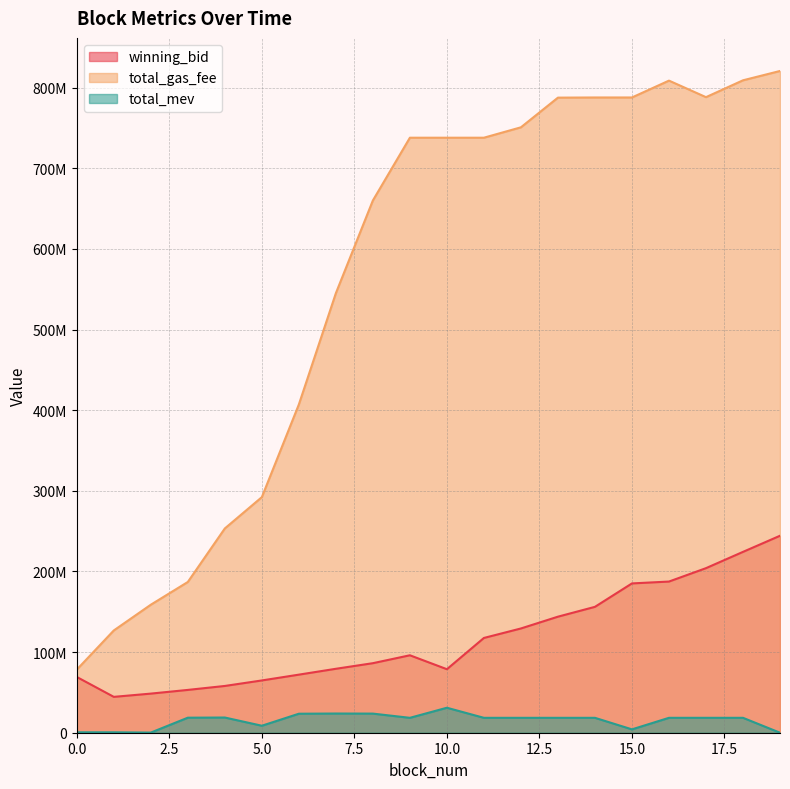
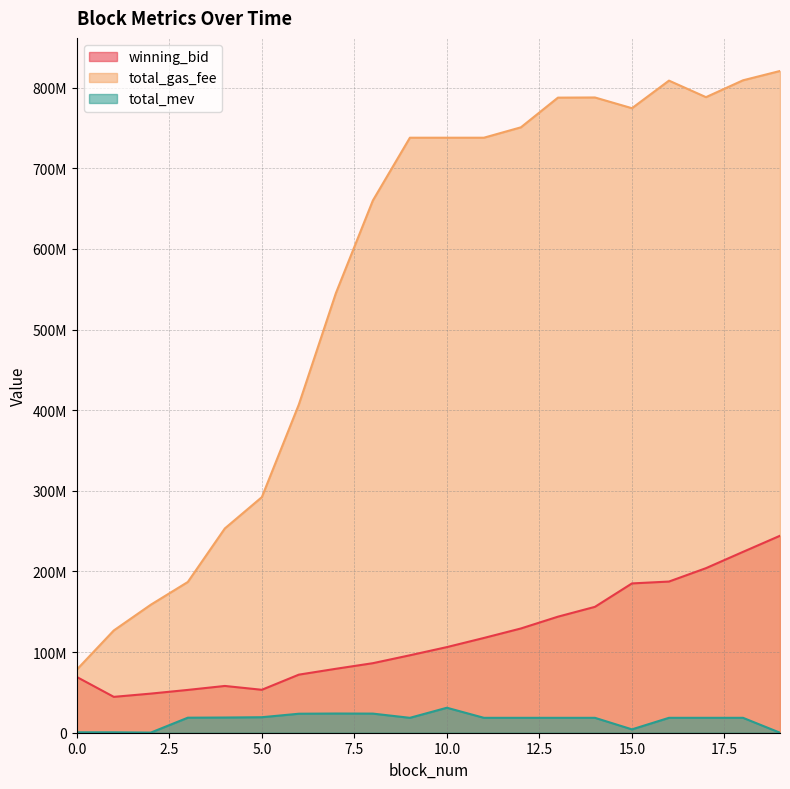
winning_bid, 5.0: 60000000 -> 50000000
total_mev, 5.0: 10000000 -> 20000000
winning_bid, 10.0: 80000000 -> 110000000
total_gas_fee, 15.0: 790000000 -> 770000000
